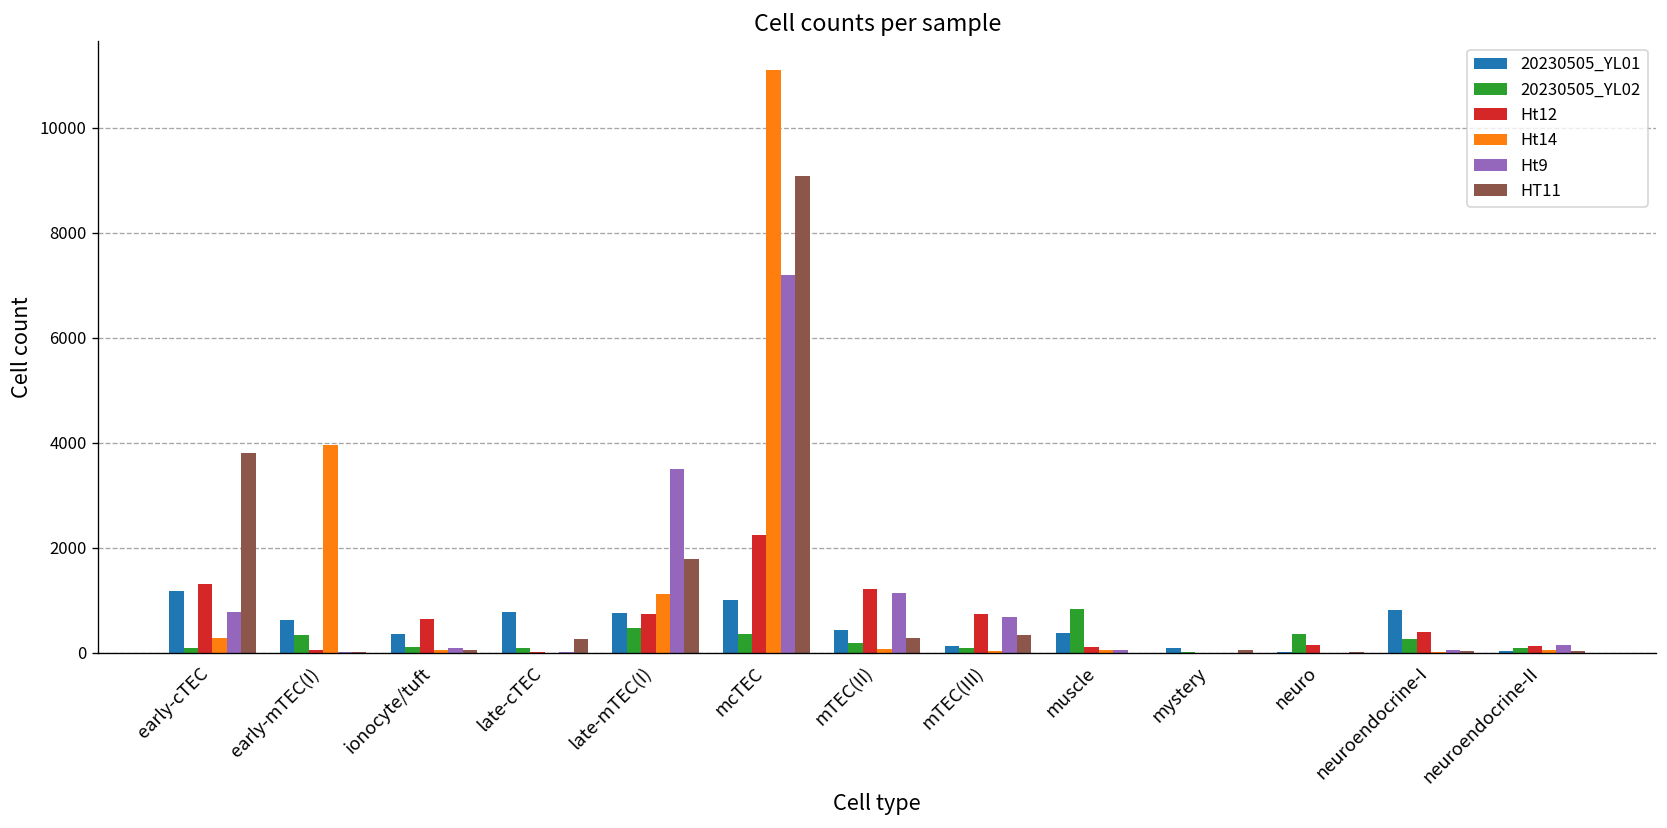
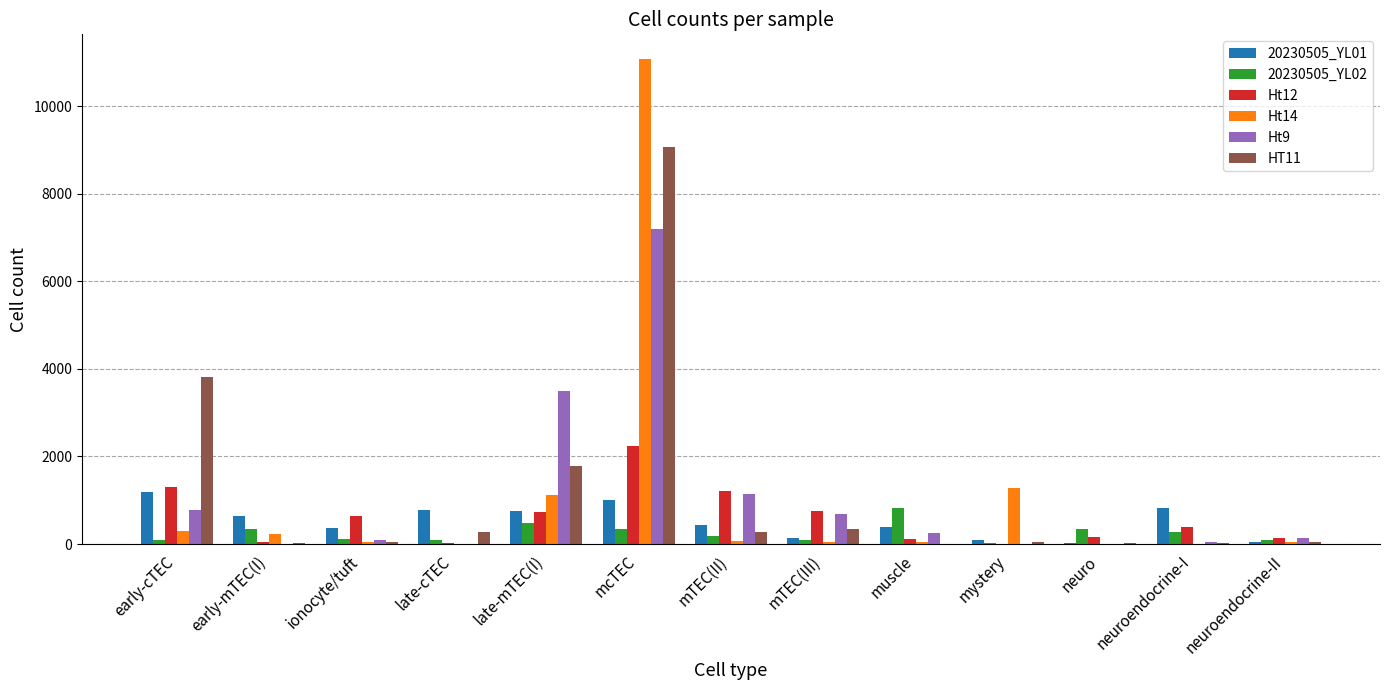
Ht14, early-mTEC(I): 4000 -> 200
Ht9, muscle: 100 -> 300
Ht14, mystery: 0 -> 1300
